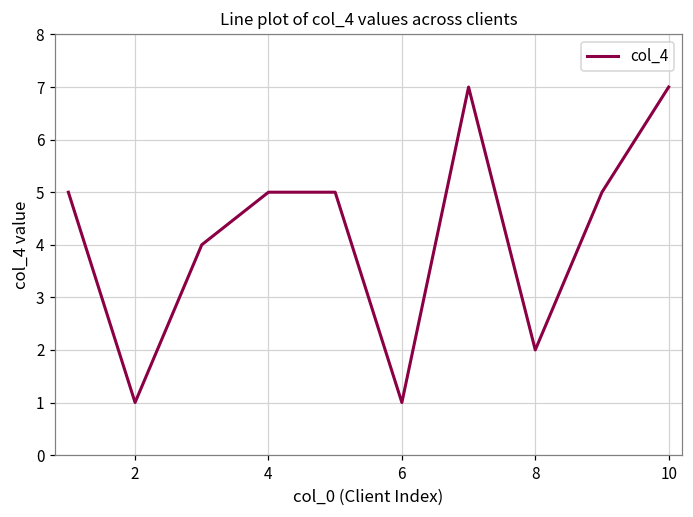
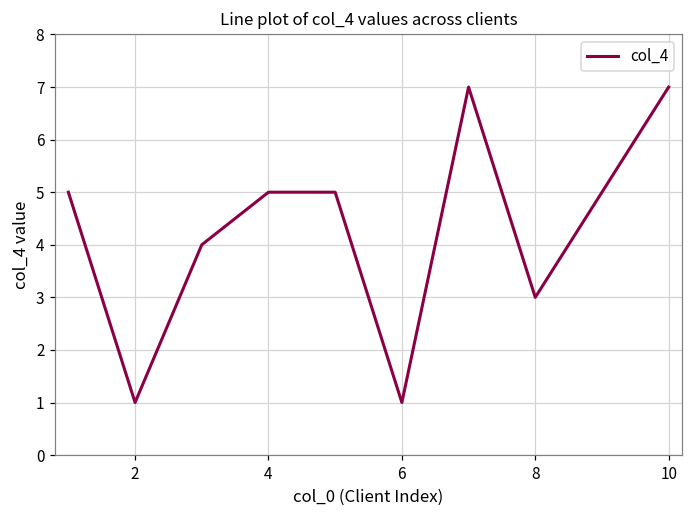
8: 2 -> 3
